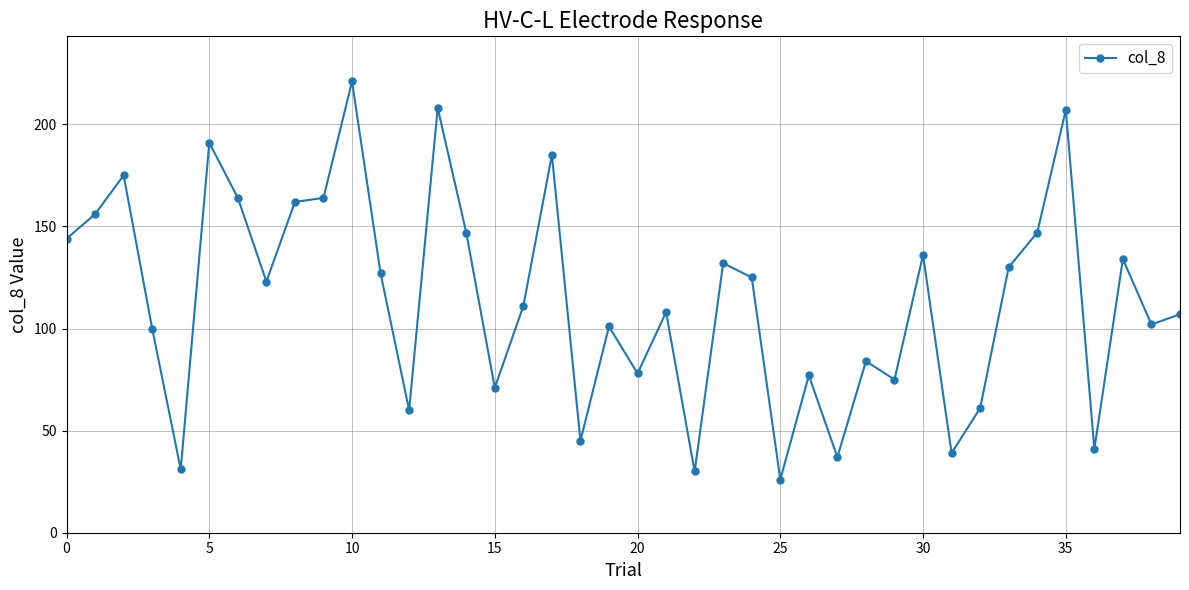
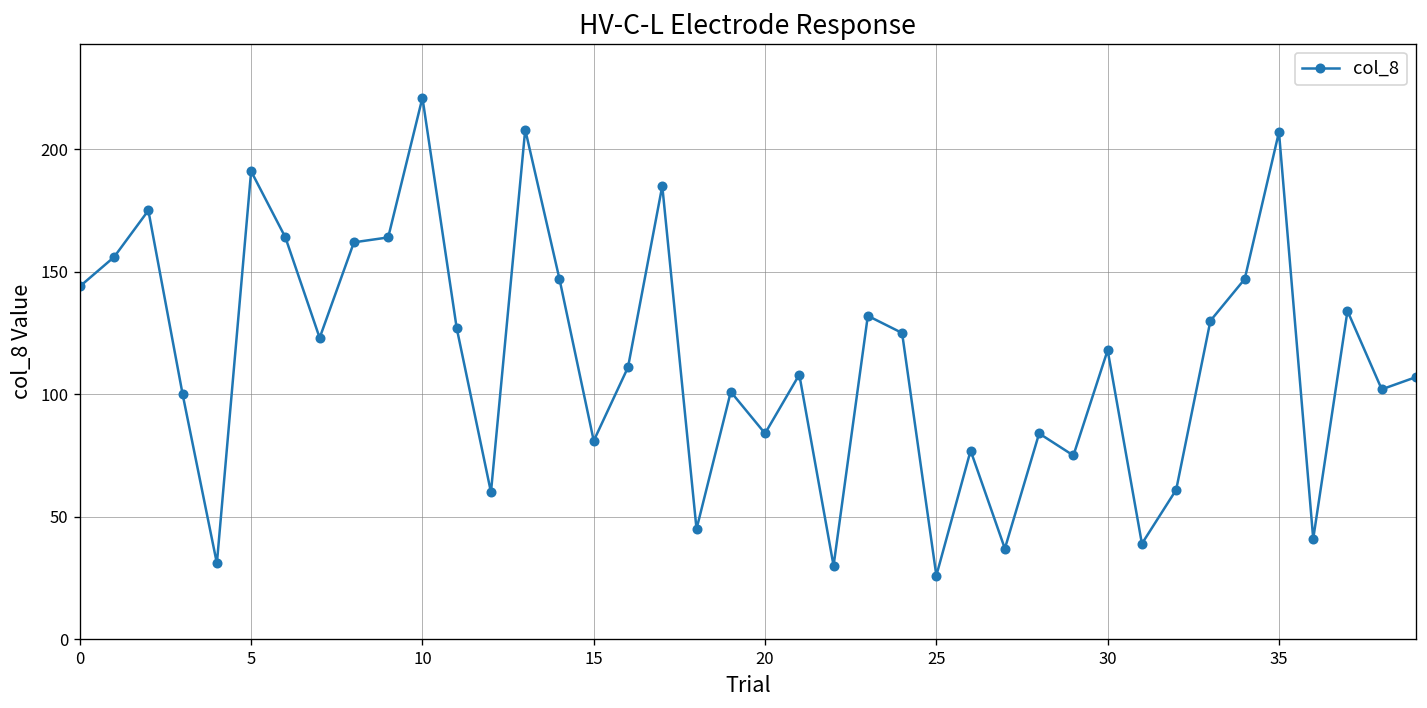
15: 71 -> 81
20: 78 -> 84
30: 136 -> 118
